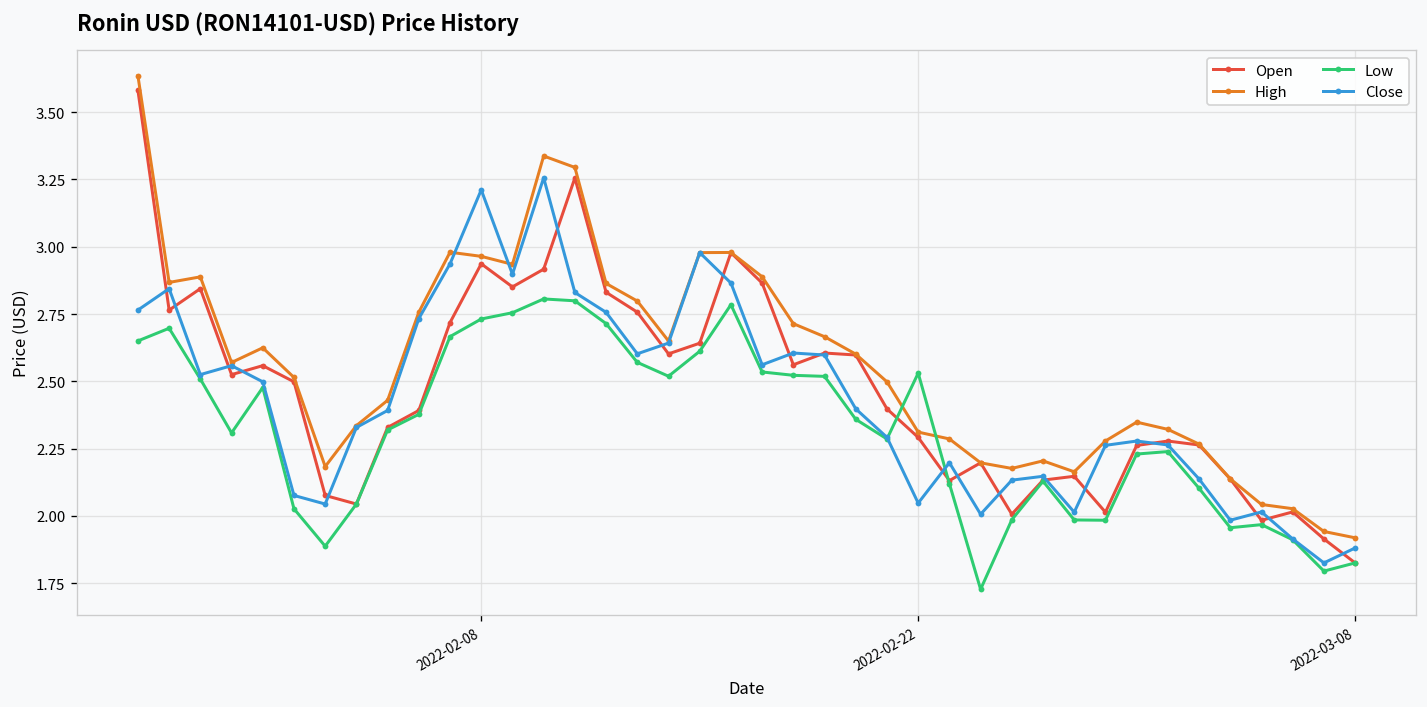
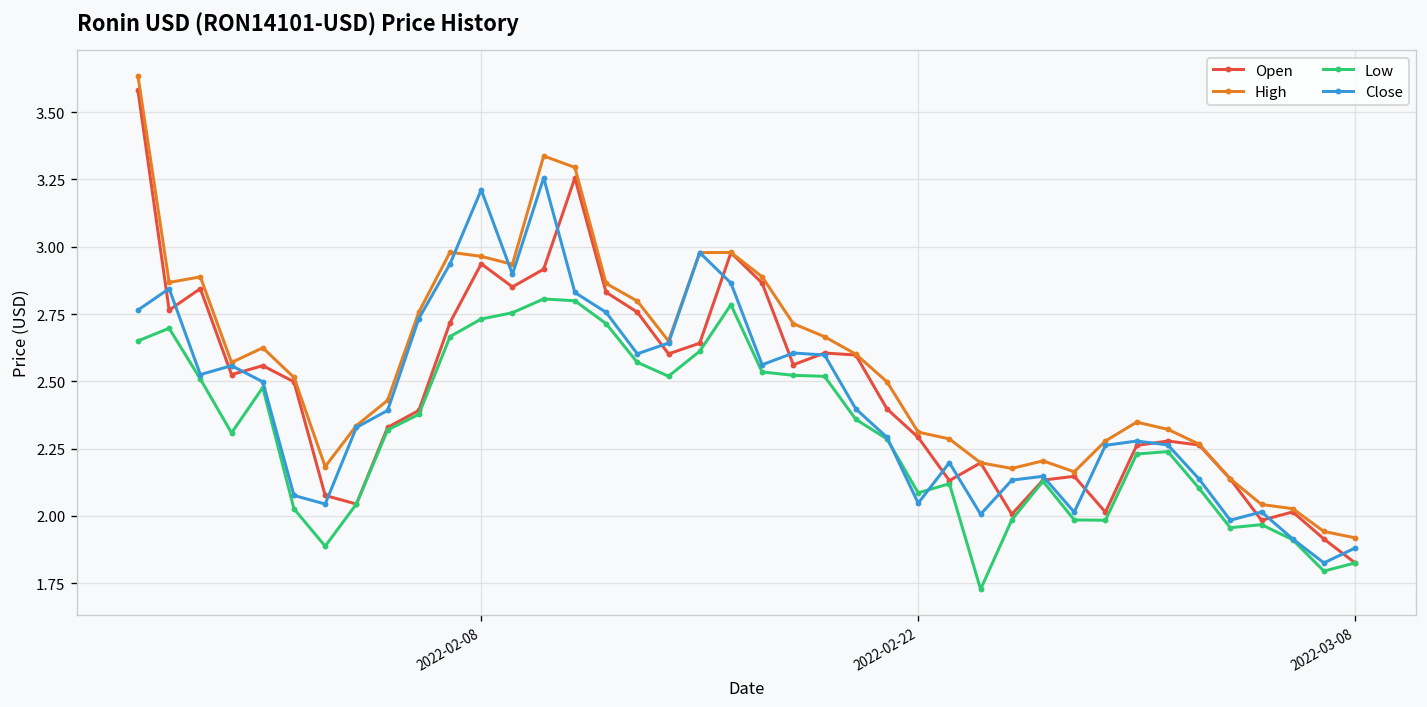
Low, 2022-02-22: 2.53 -> 2.09
